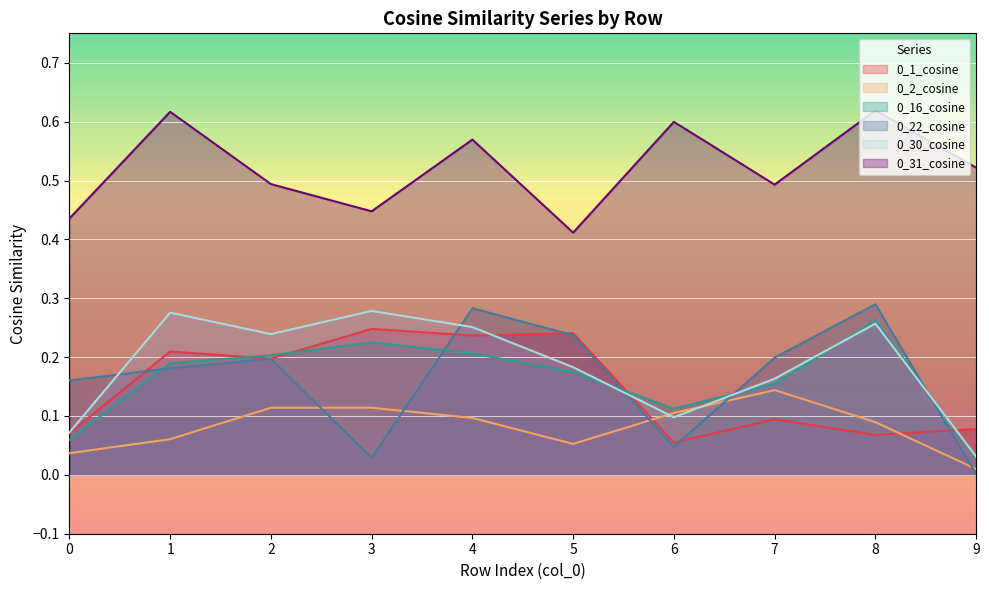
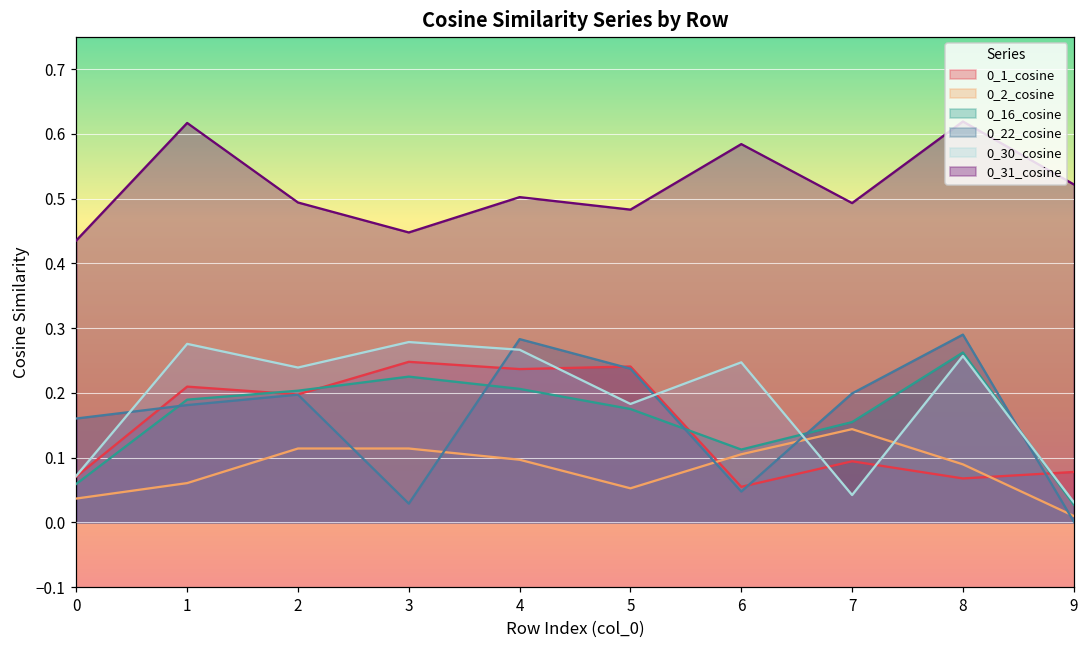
0_30_cosine, 4: 0.25 -> 0.27
0_31_cosine, 4: 0.57 -> 0.50
0_31_cosine, 5: 0.41 -> 0.48
0_30_cosine, 6: 0.10 -> 0.25
0_31_cosine, 6: 0.60 -> 0.58
0_30_cosine, 7: 0.16 -> 0.04
